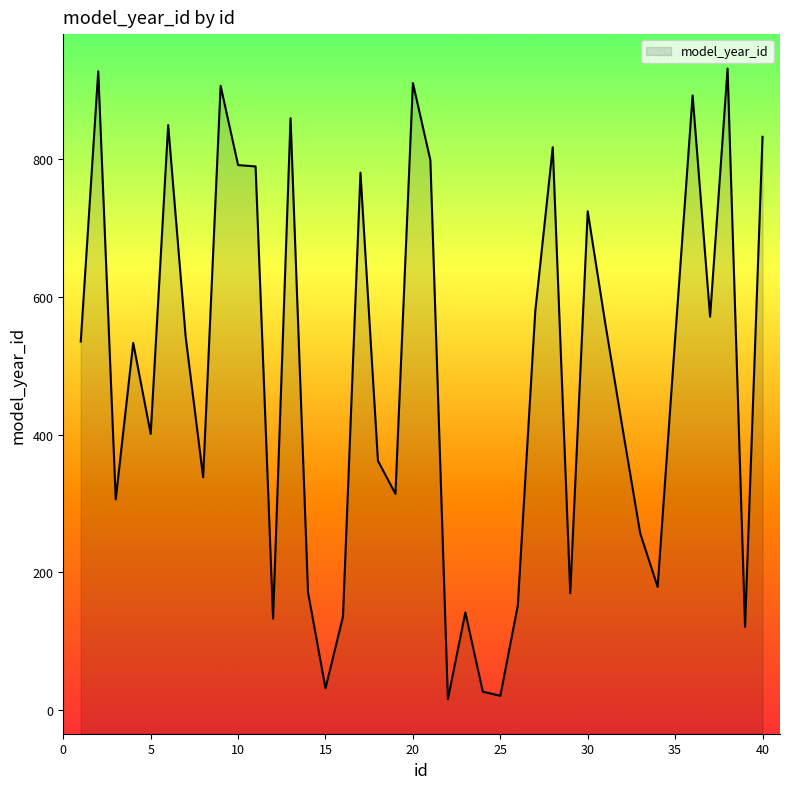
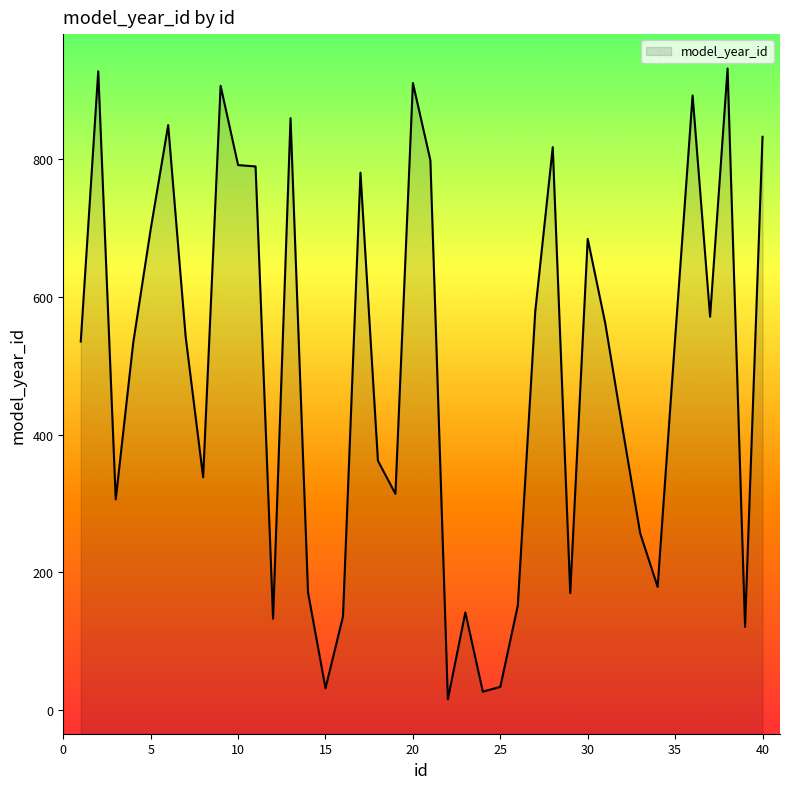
5: 400 -> 700
25: 20 -> 30
30: 720 -> 680
